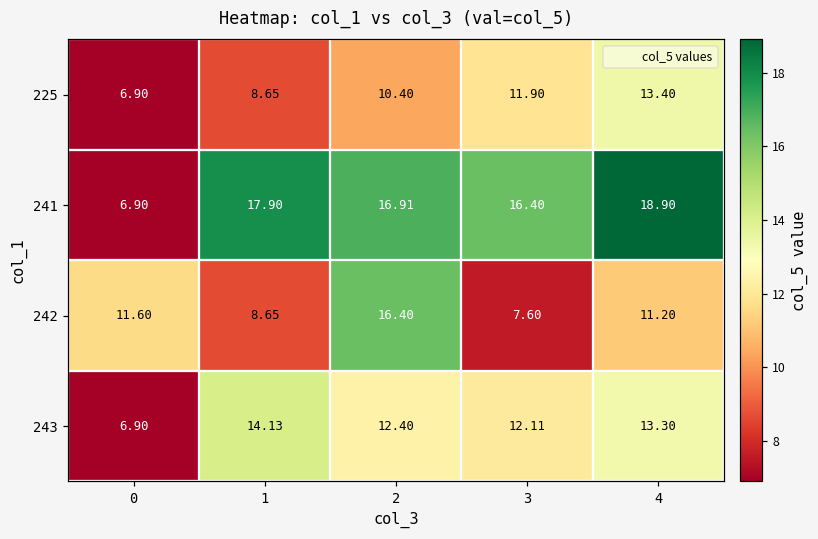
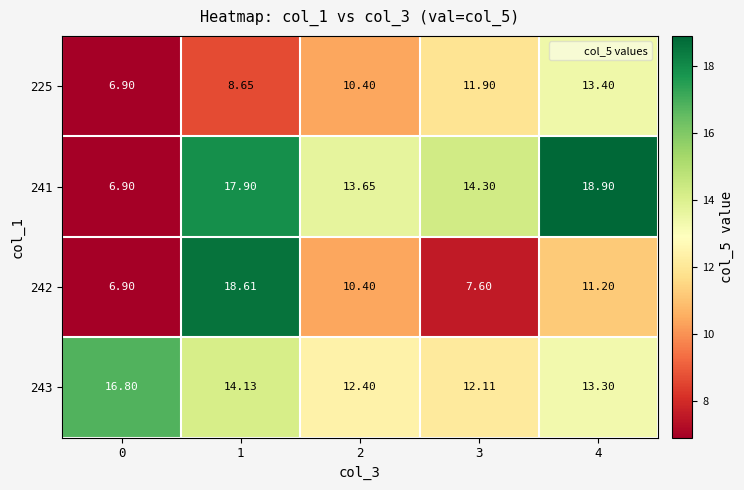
241, 2: 16.91 -> 13.65
241, 3: 16.40 -> 14.30
242, 0: 11.60 -> 6.90
242, 1: 8.65 -> 18.61
242, 2: 16.40 -> 10.40
243, 0: 6.90 -> 16.80
